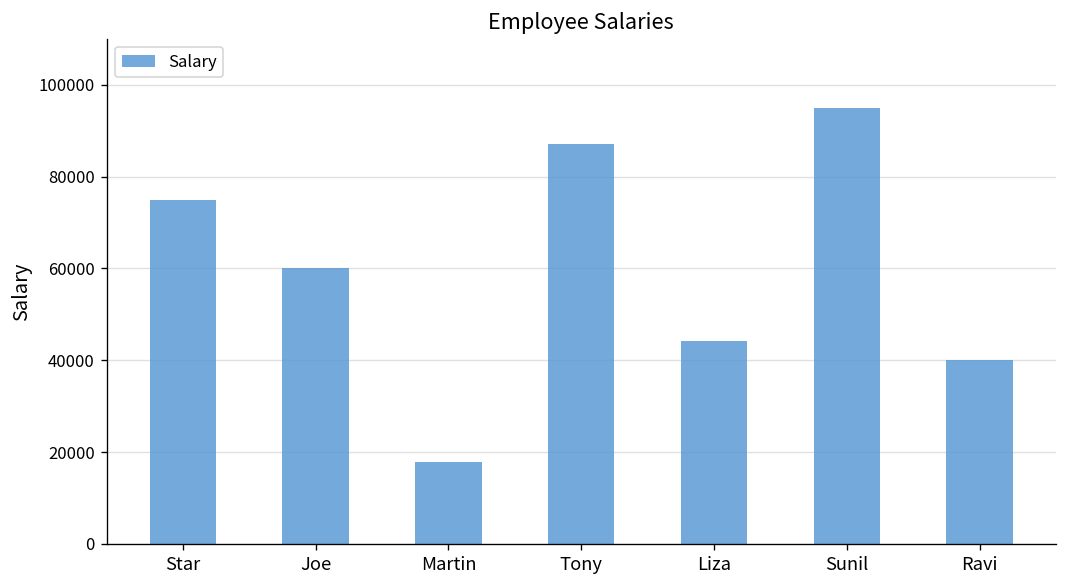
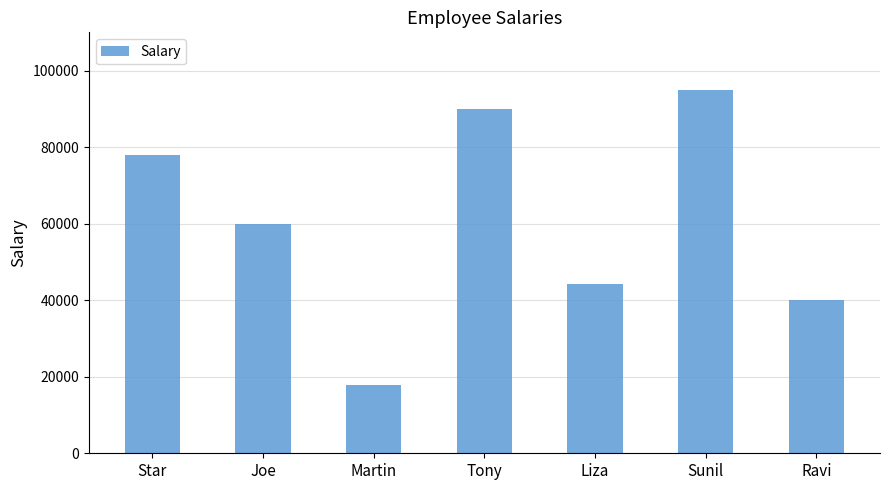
Star: 75000 -> 78000
Tony: 87000 -> 90000
